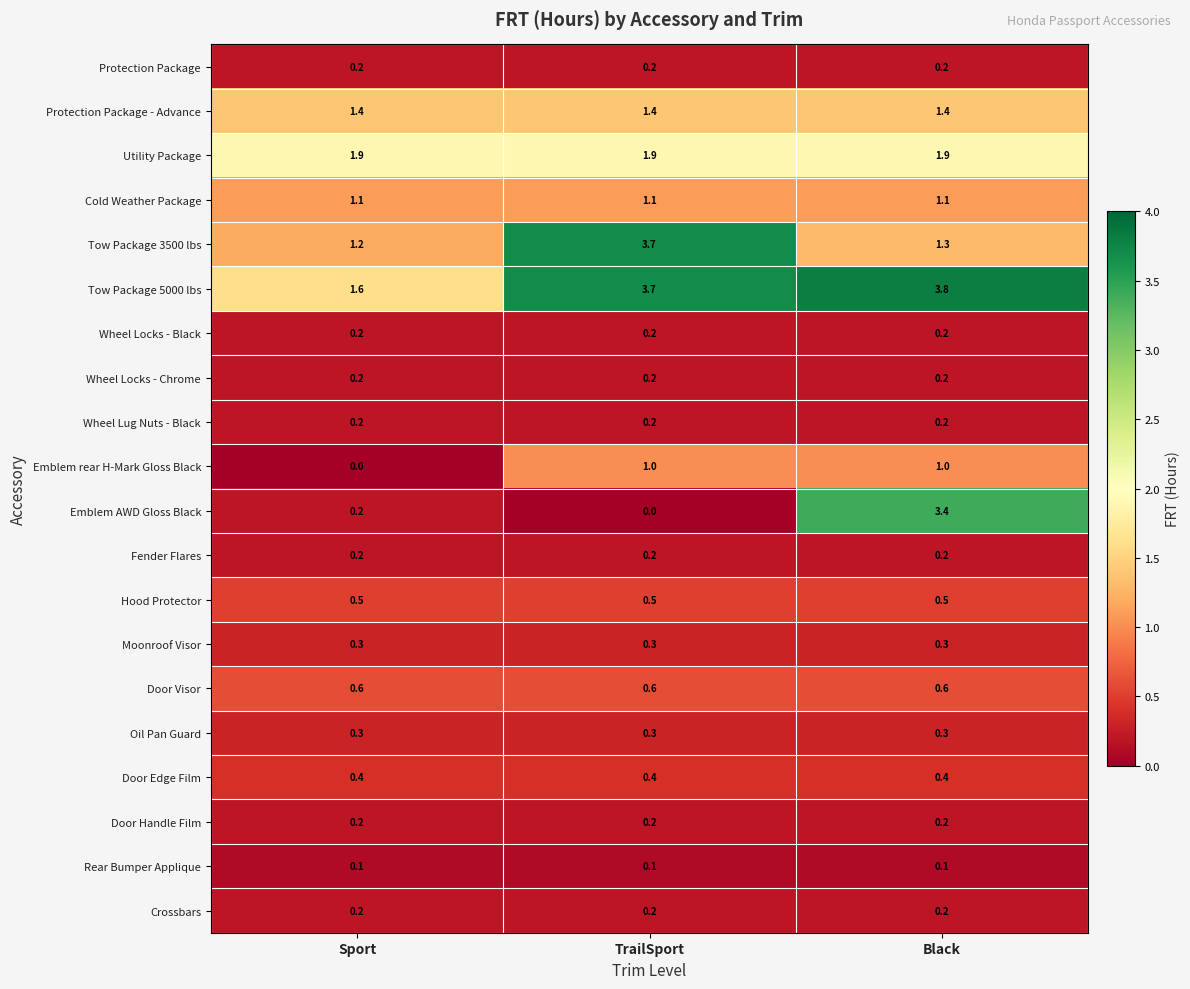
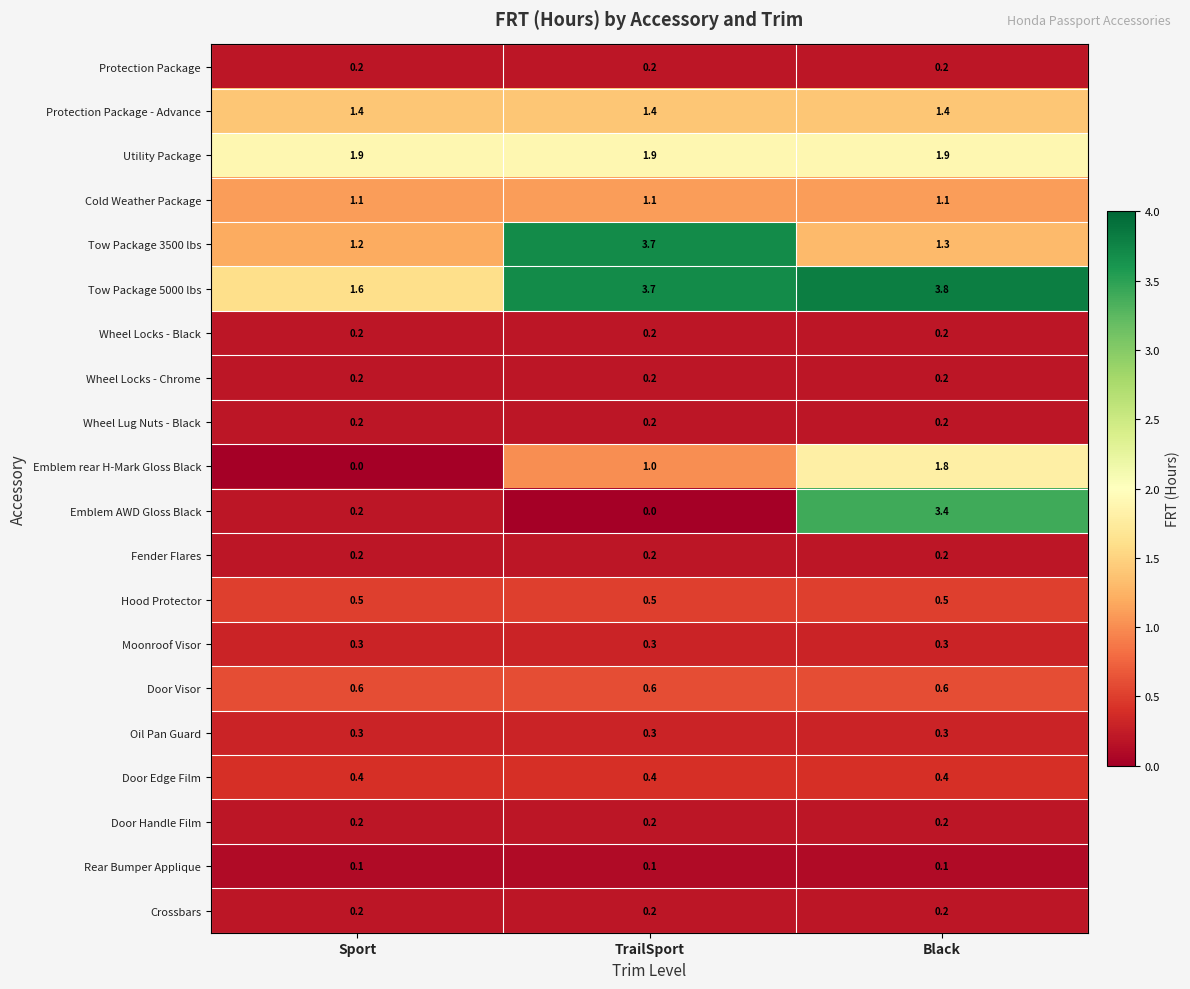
Emblem rear H-Mark Gloss Black, Black: 1.0 -> 1.8
